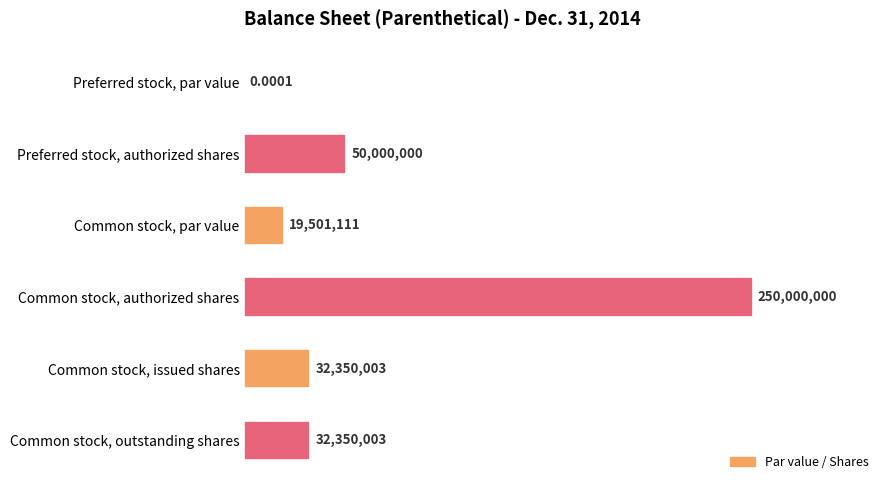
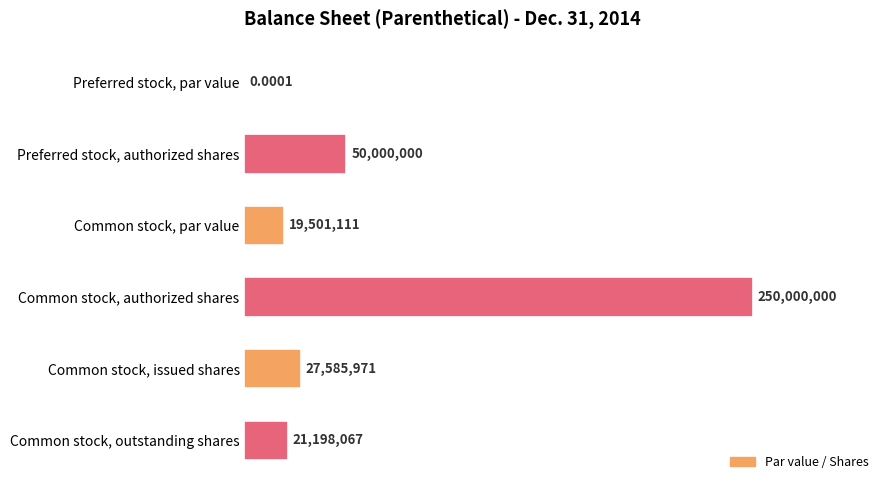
Common stock, issued shares: 32,350,003 -> 27,585,971
Common stock, outstanding shares: 32,350,003 -> 21,198,067
